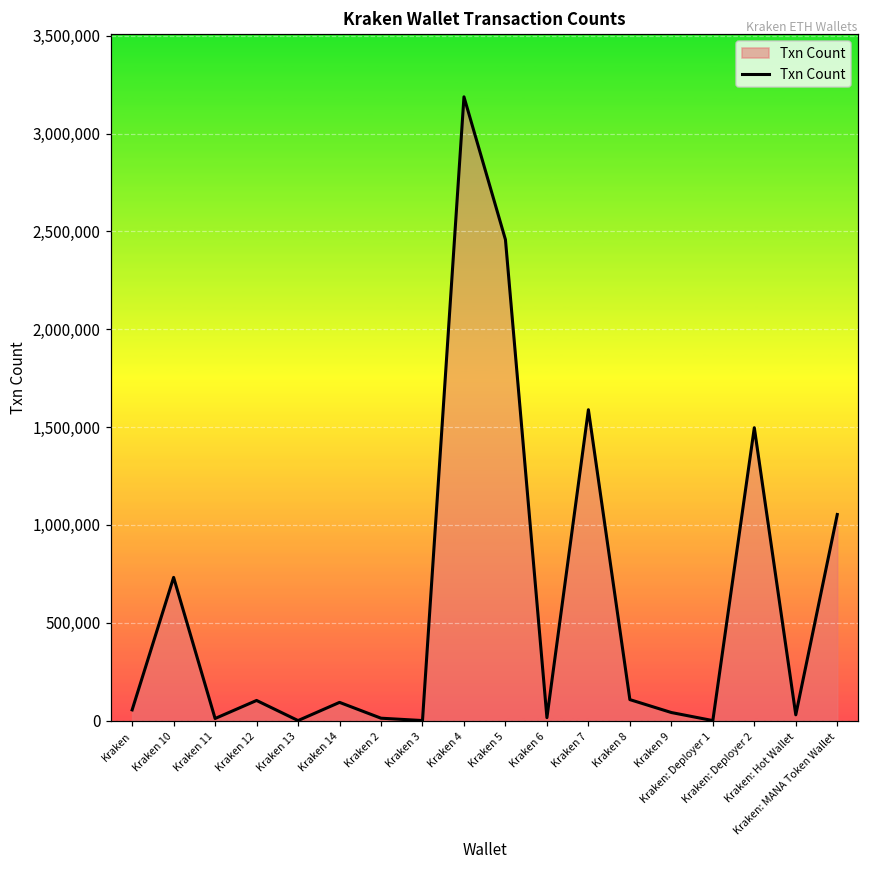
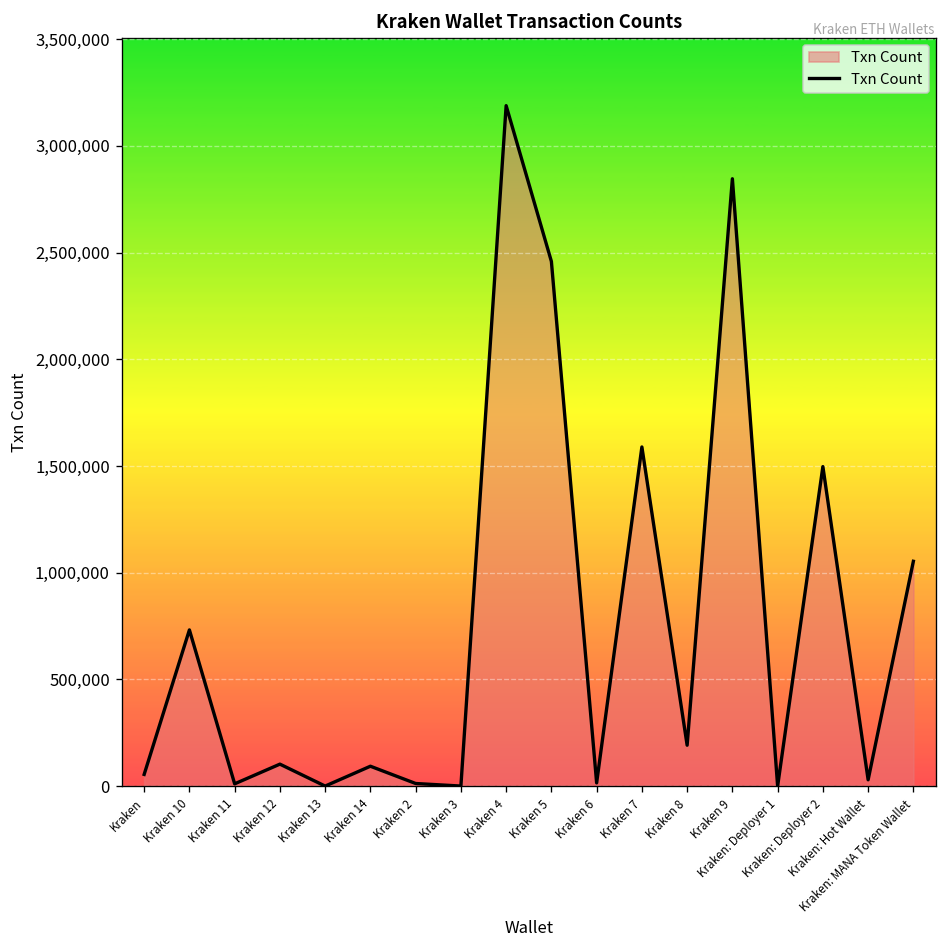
Kraken 8: 110,000 -> 190,000
Kraken 9: 40,000 -> 2,850,000
